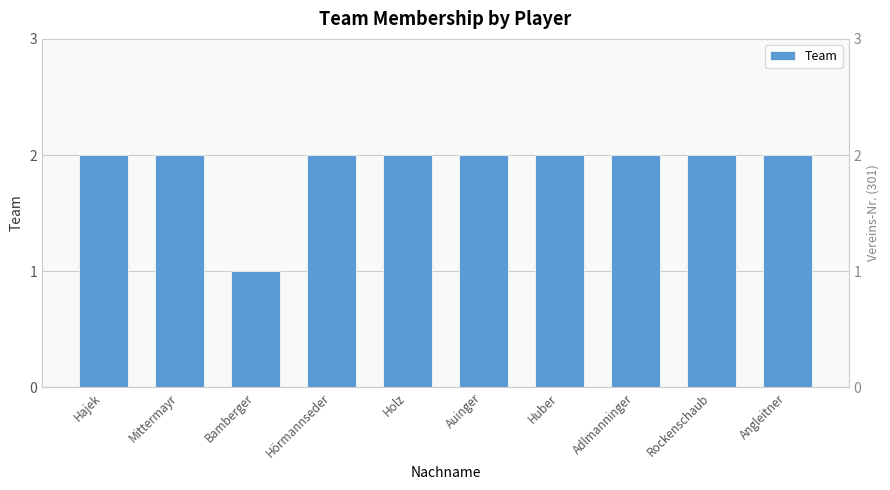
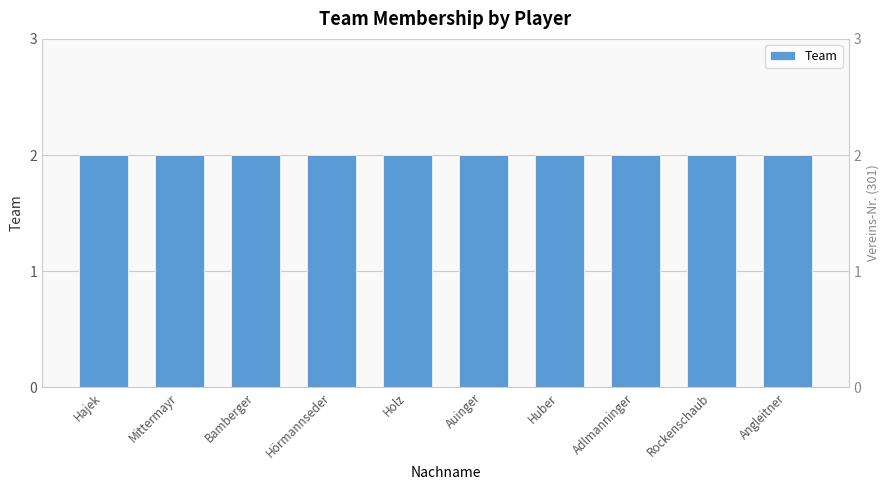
Bamberger: 1 -> 2
